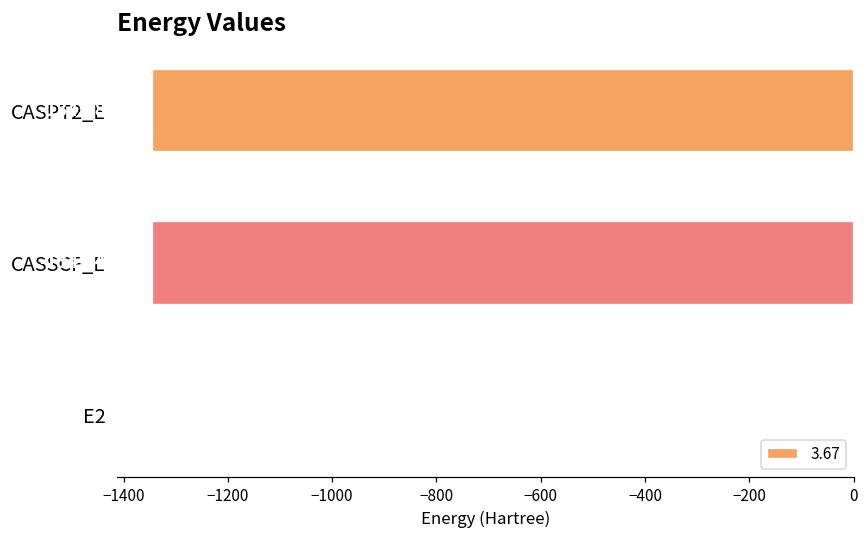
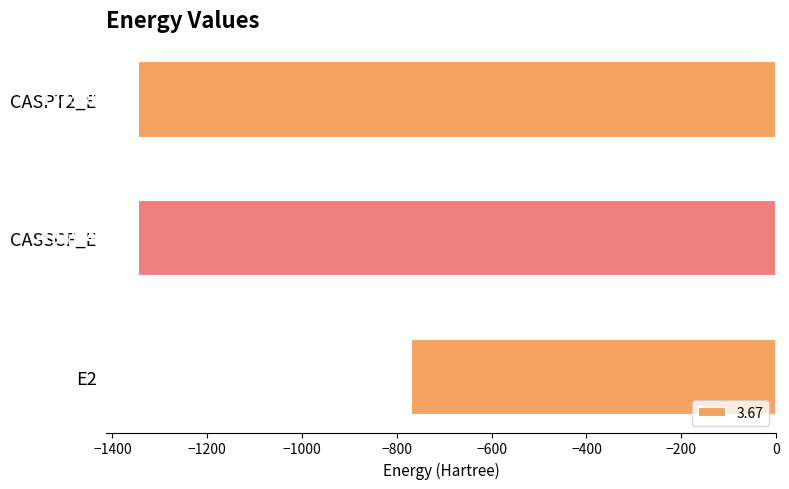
E2: 0 -> -770
